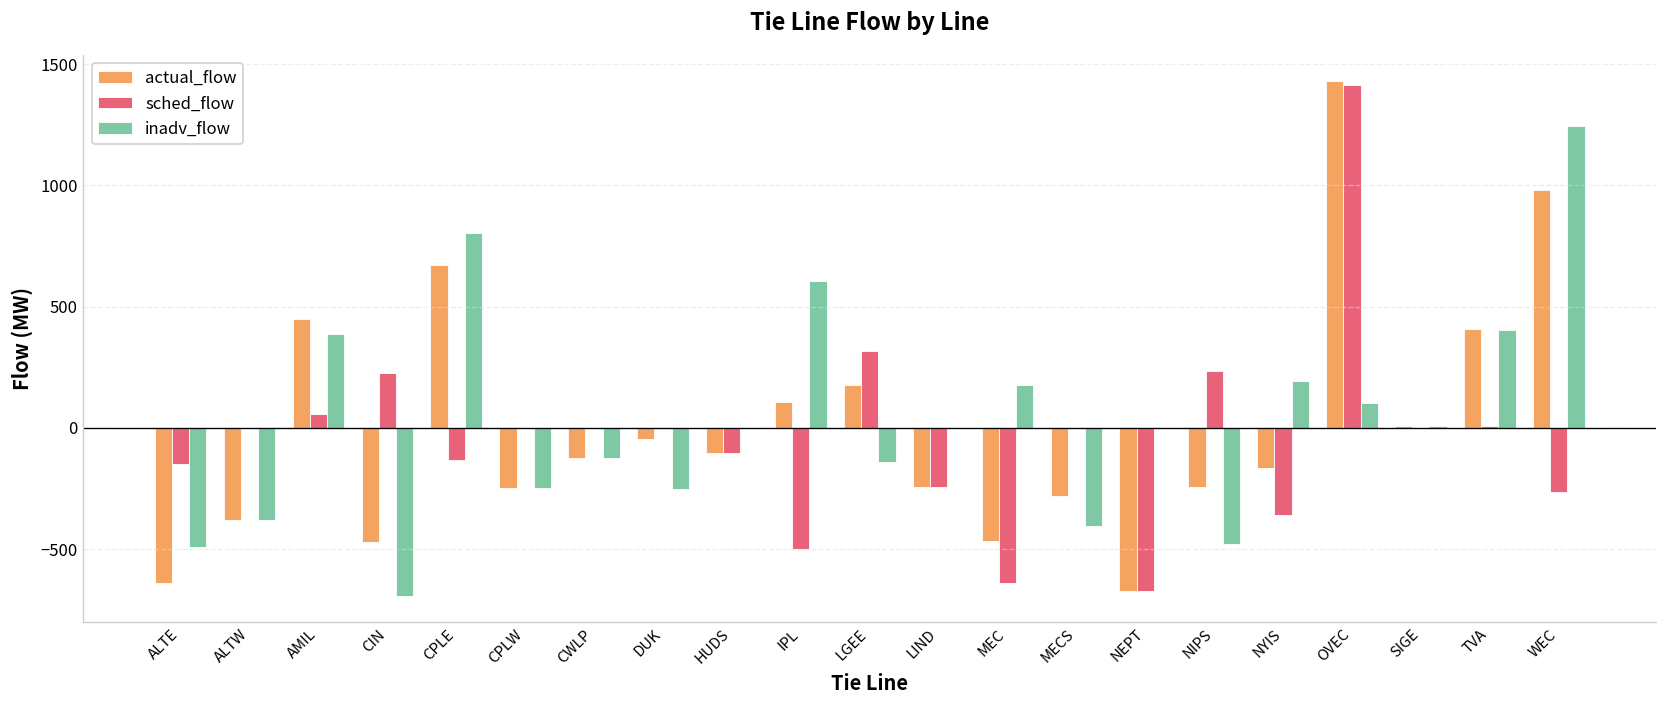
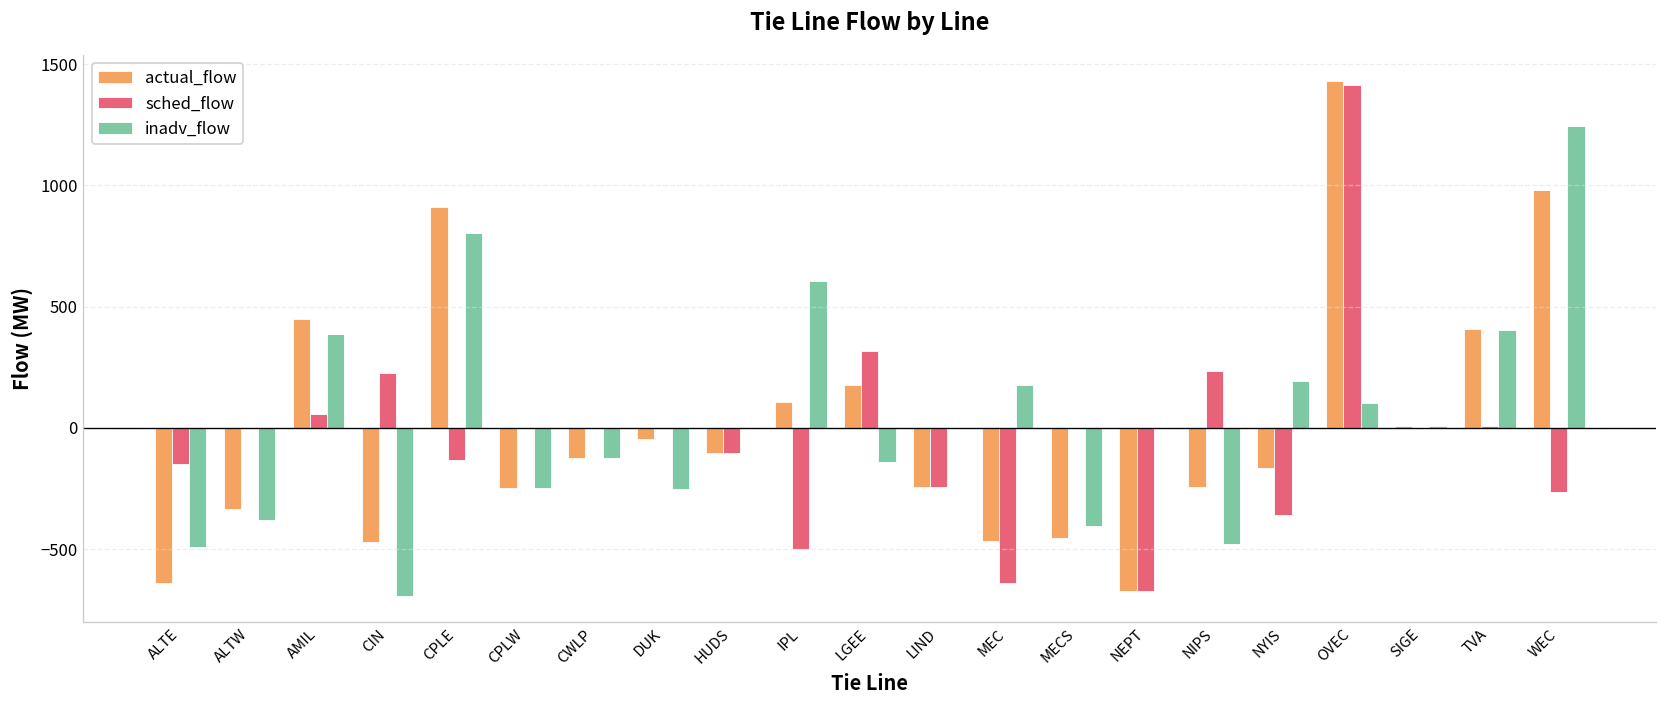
actual_flow, ALTW: -380 -> -330
actual_flow, CPLE: 670 -> 910
actual_flow, MECS: -280 -> -460
